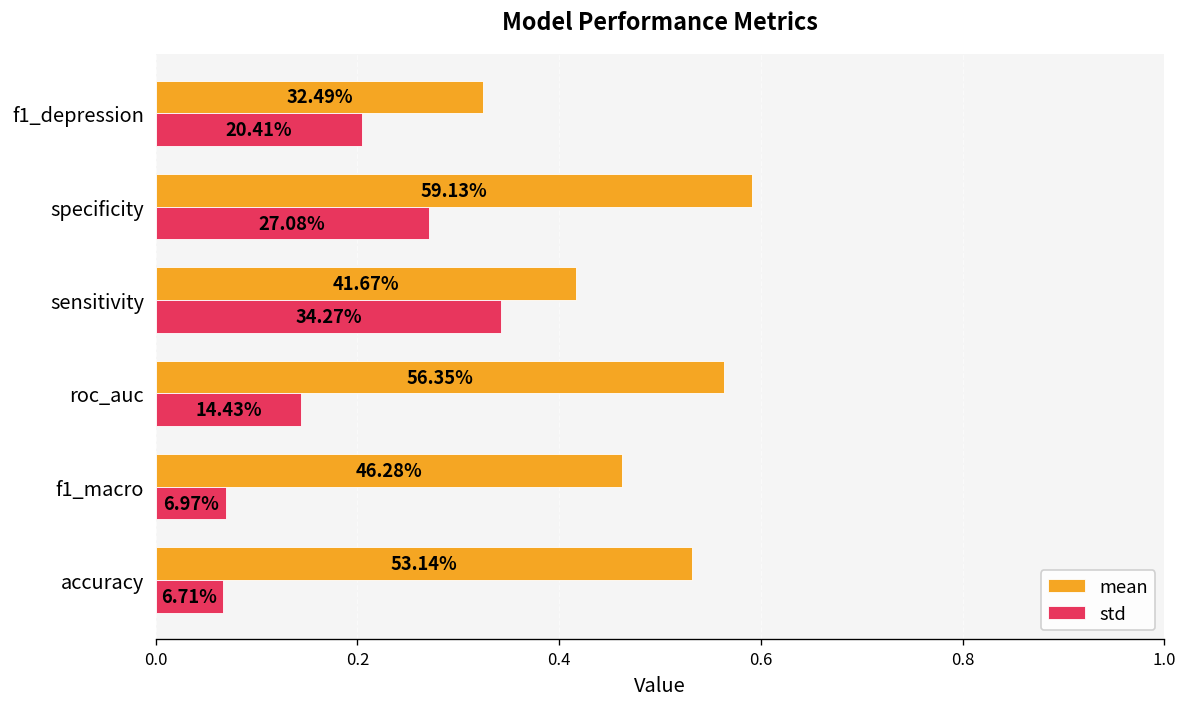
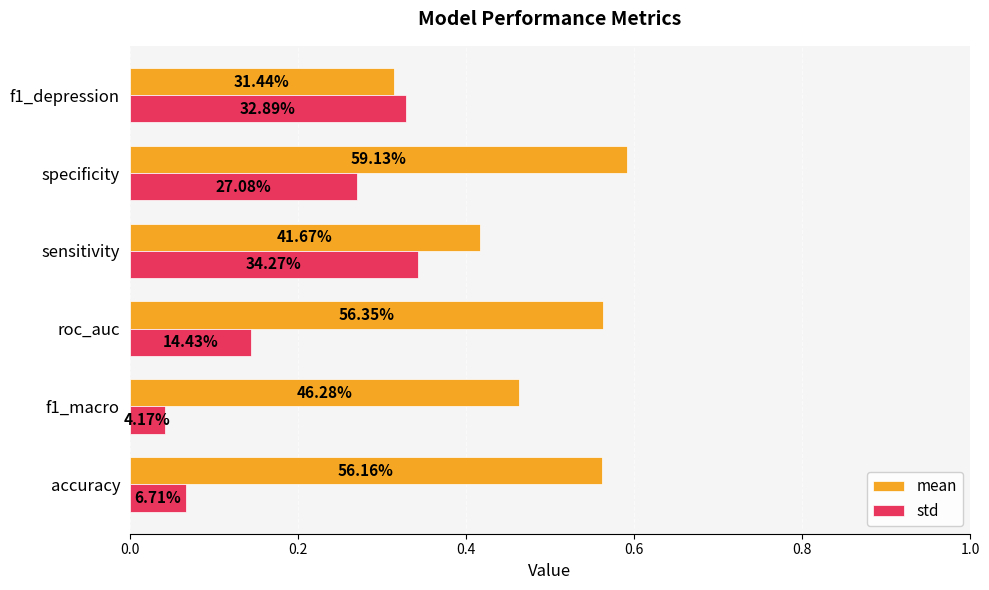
mean, f1_depression: 32.49% -> 31.44%
std, f1_depression: 20.41% -> 32.89%
std, f1_macro: 6.97% -> 4.17%
mean, accuracy: 53.14% -> 56.16%
